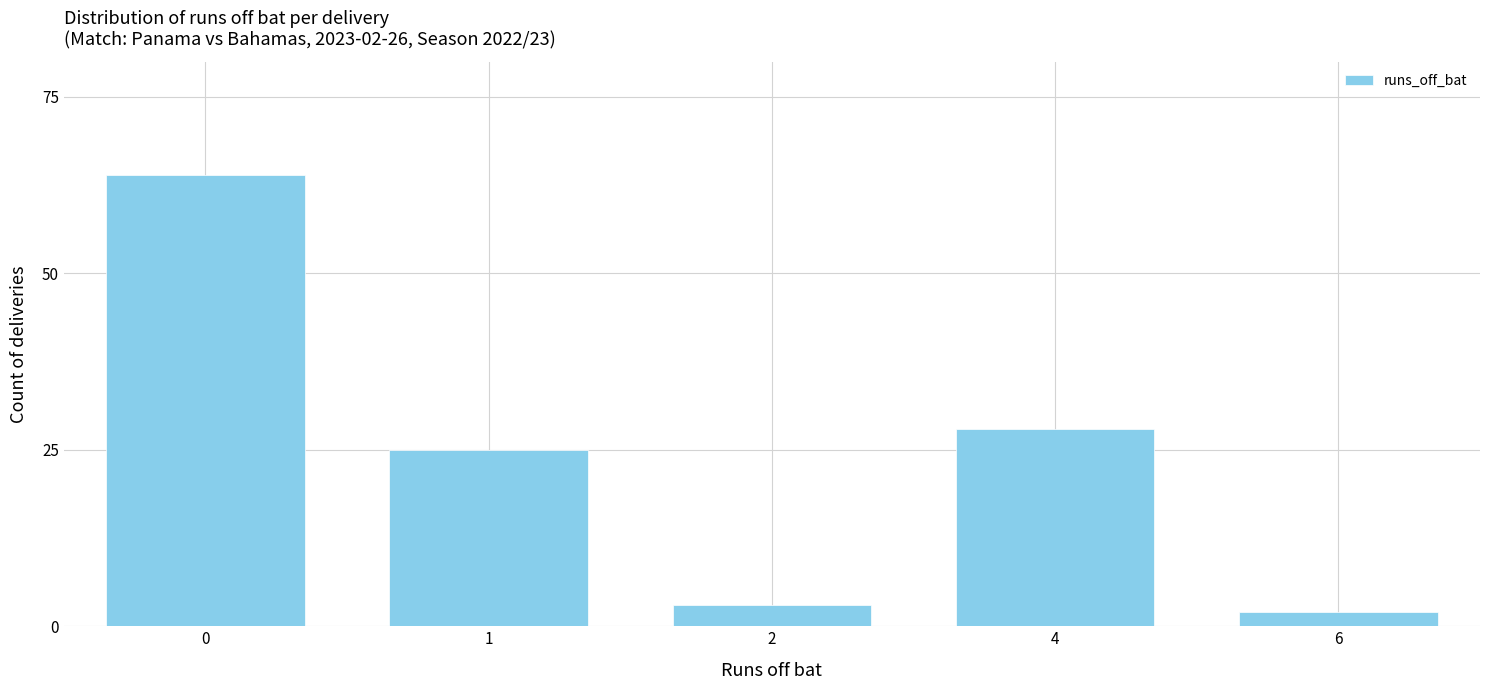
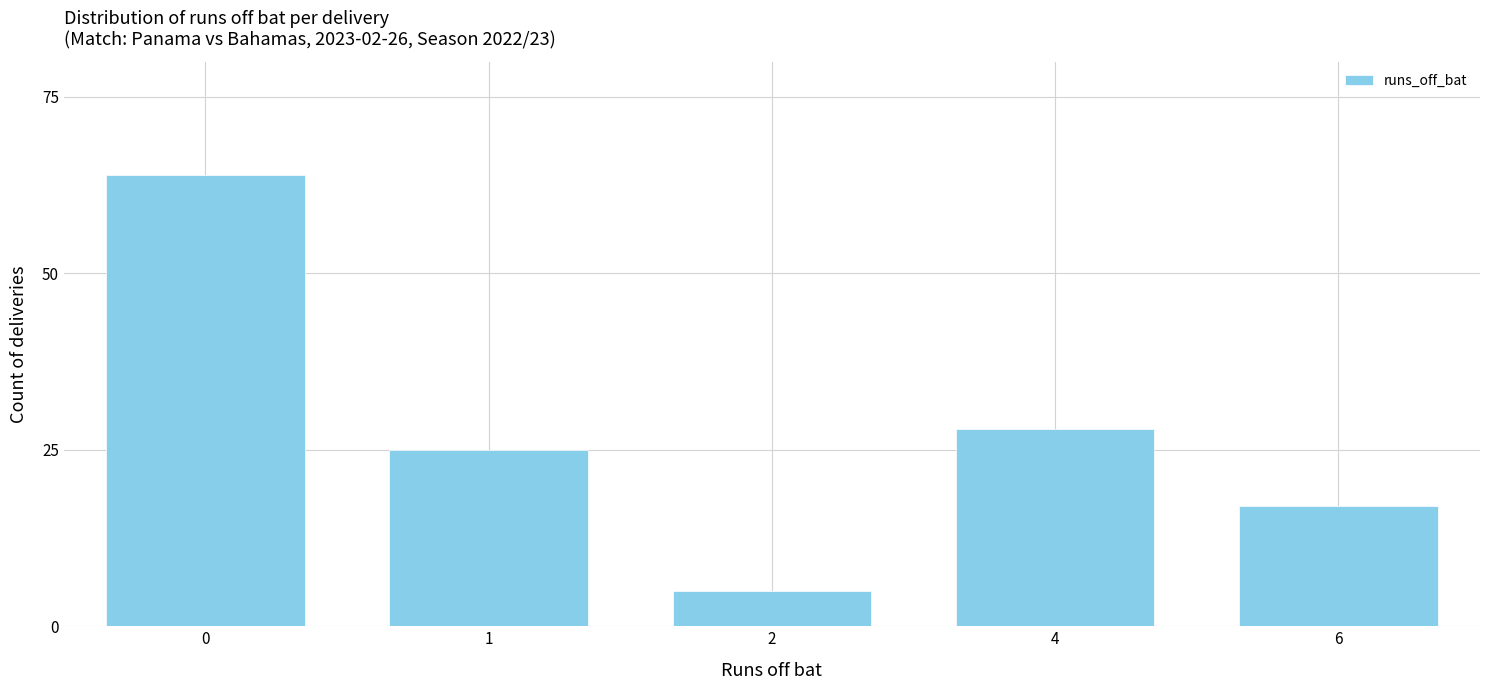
2: 3 -> 5
6: 2 -> 17
